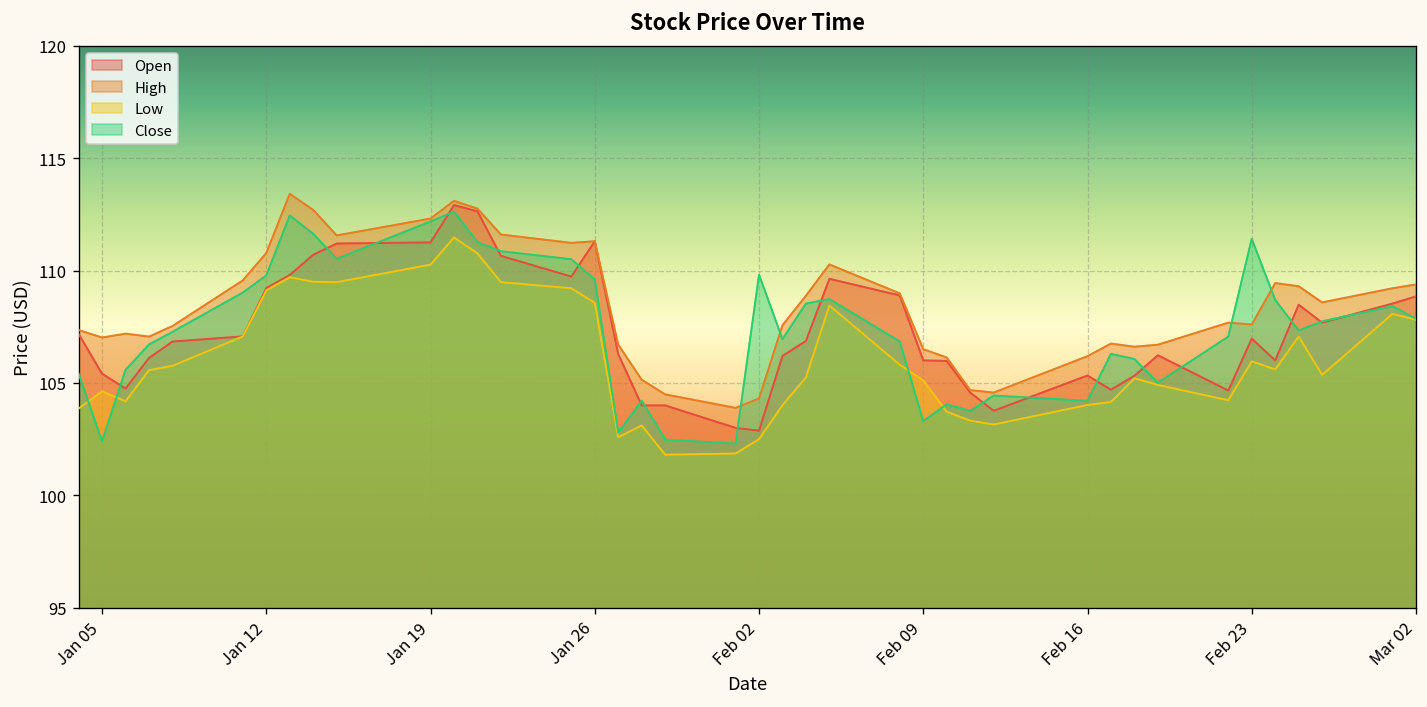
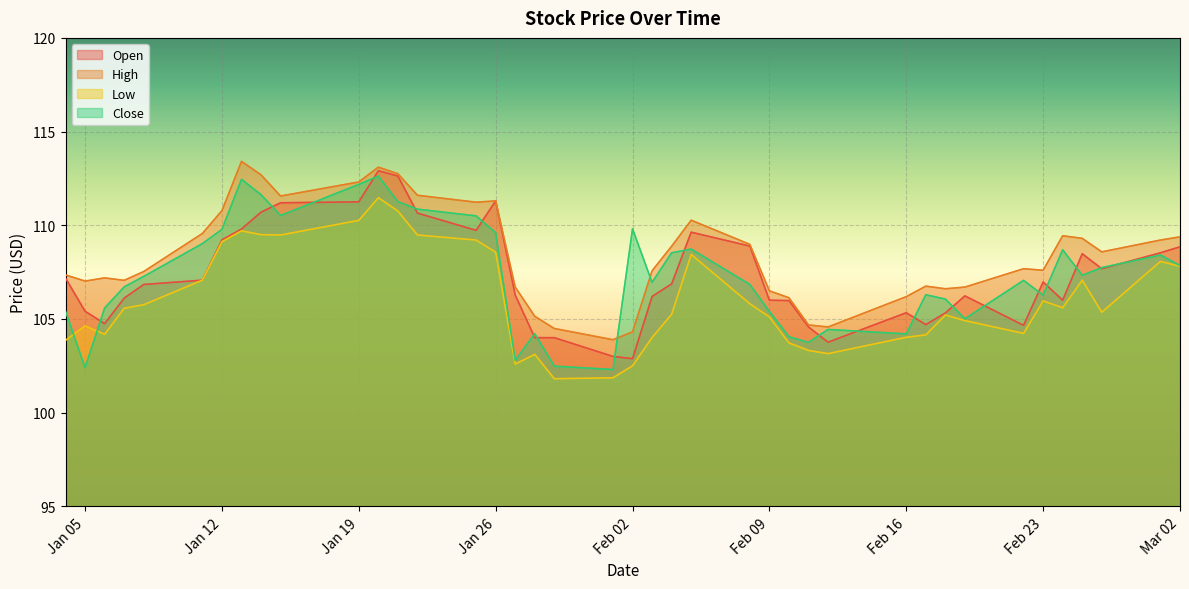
Close, Feb 09: 103.3 -> 105.4
Close, Feb 23: 111.4 -> 106.3
